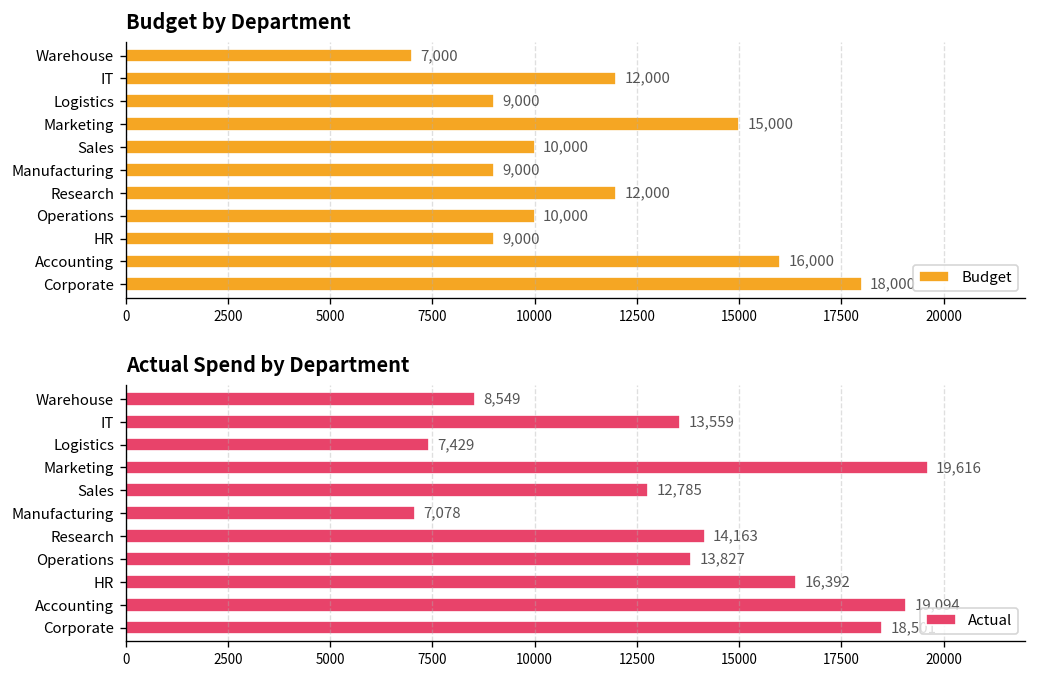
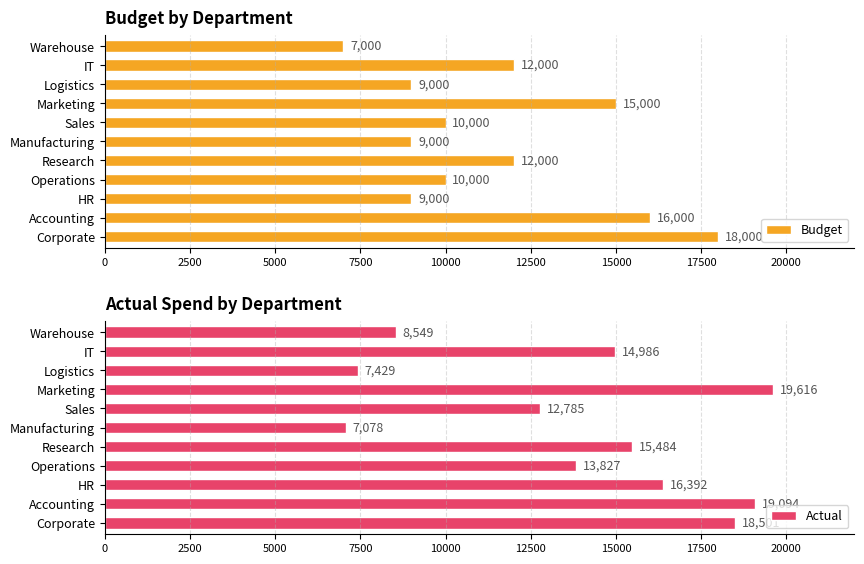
Actual Spend by Department, IT: 13,559 -> 14,986
Actual Spend by Department, Research: 14,163 -> 15,484
